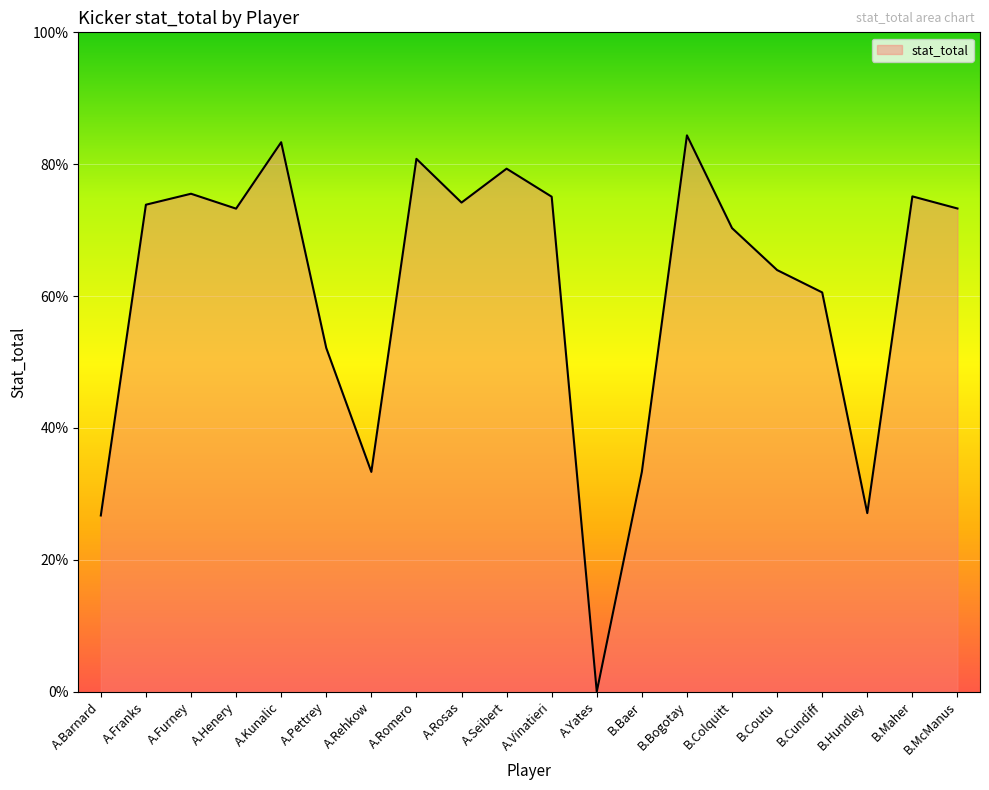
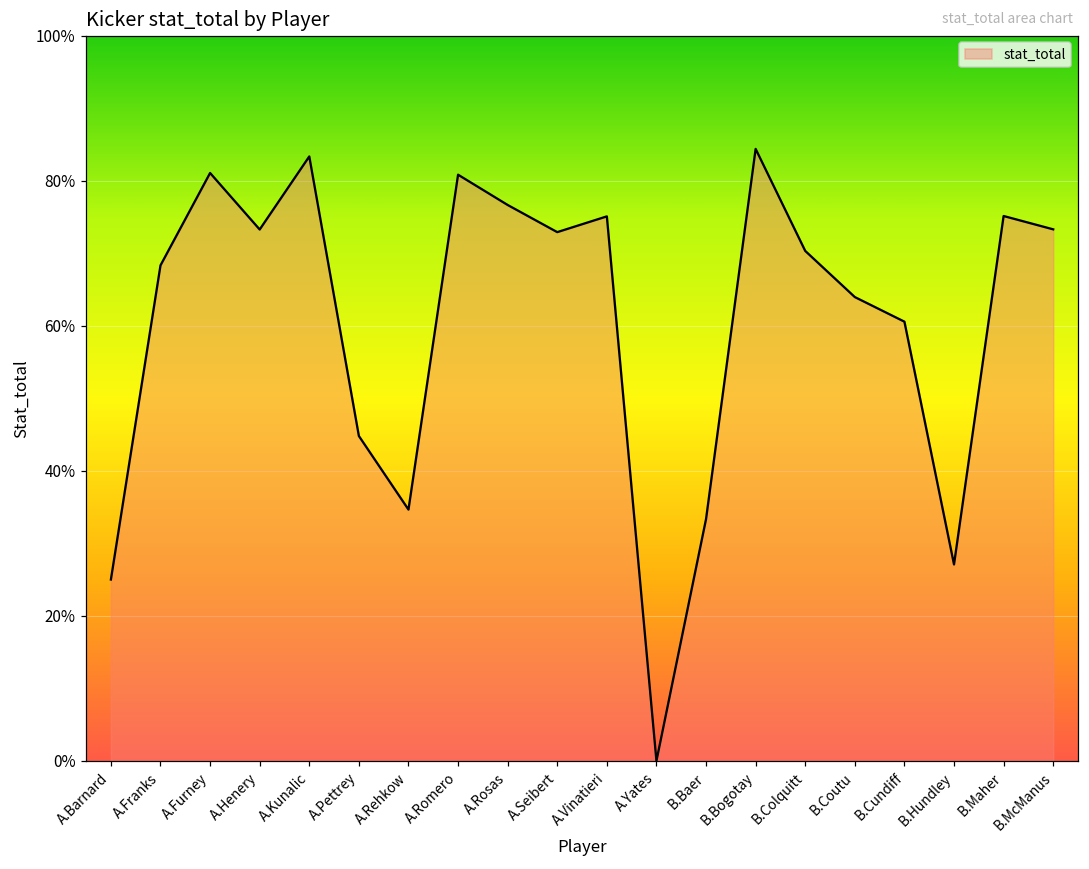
A.Barnard: 27% -> 25%
A.Franks: 74% -> 68%
A.Furney: 76% -> 81%
A.Pettrey: 52% -> 45%
A.Rehkow: 33% -> 35%
A.Rosas: 74% -> 77%
A.Seibert: 79% -> 73%
